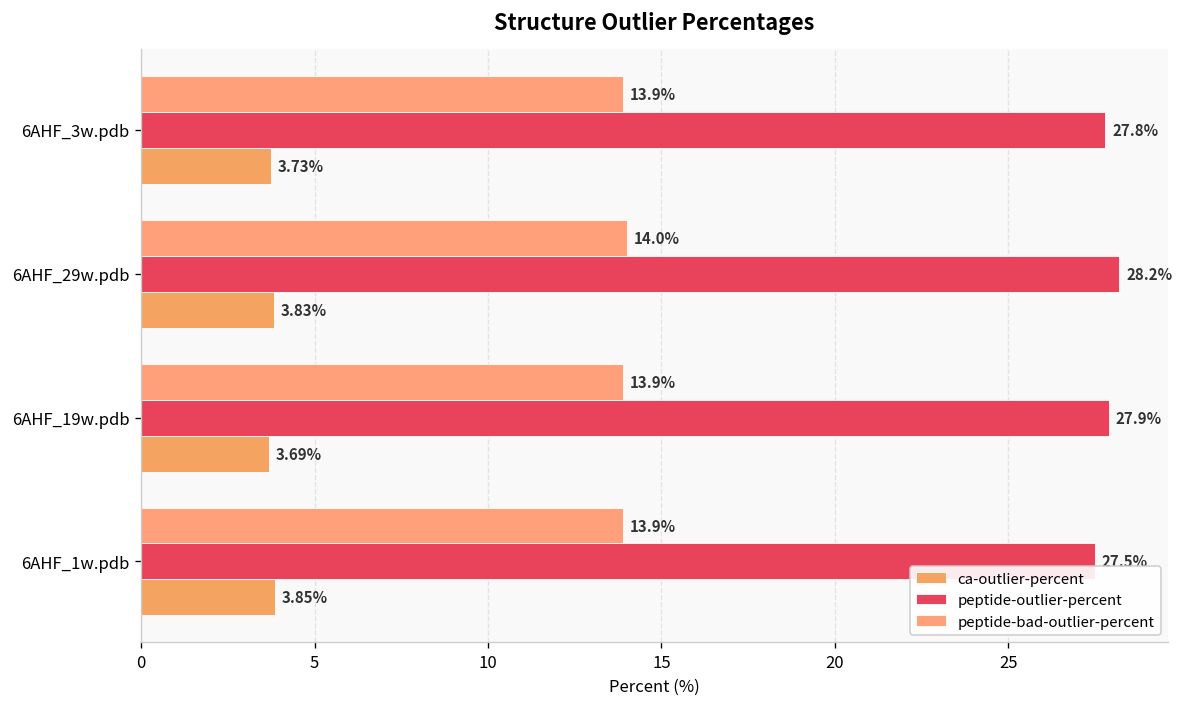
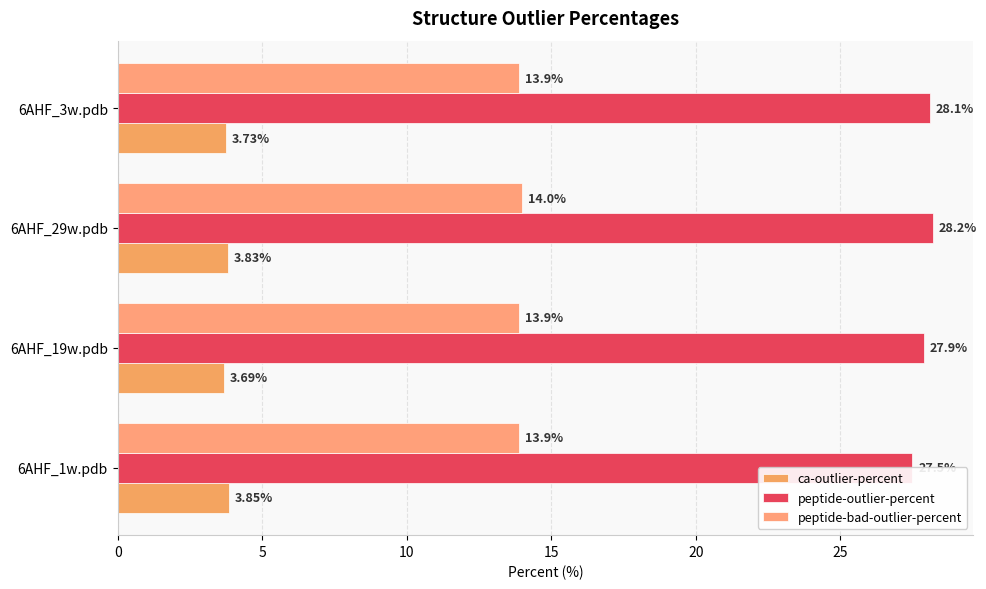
peptide-outlier-percent, 6AHF_3w.pdb: 27.8% -> 28.1%
